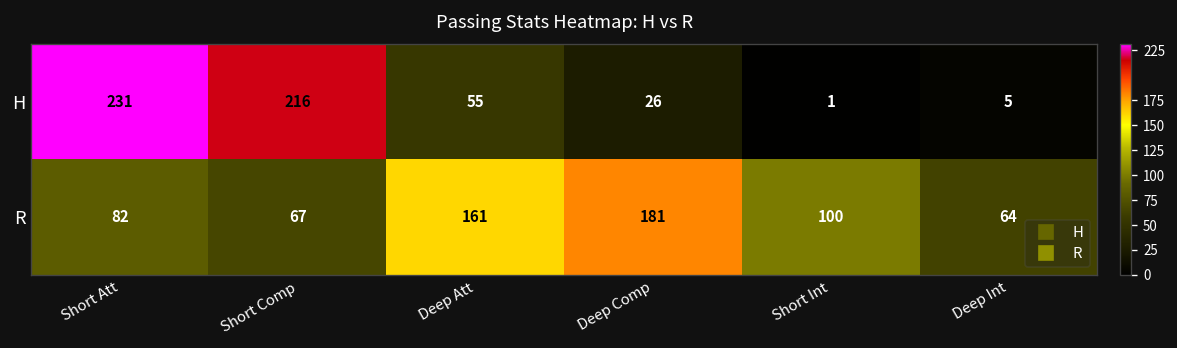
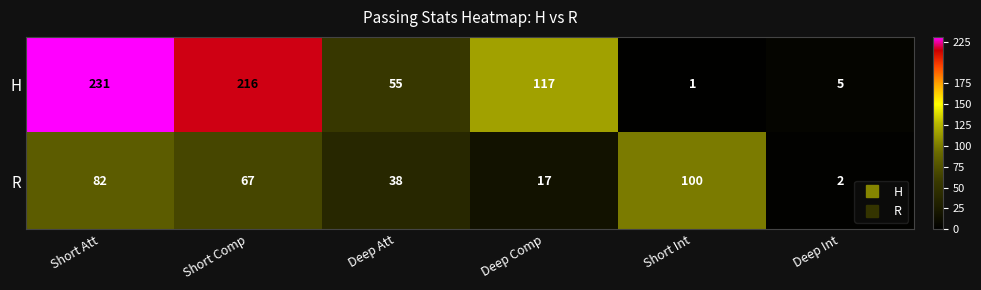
H, Deep Comp: 26 -> 117
R, Deep Att: 161 -> 38
R, Deep Comp: 181 -> 17
R, Deep Int: 64 -> 2
